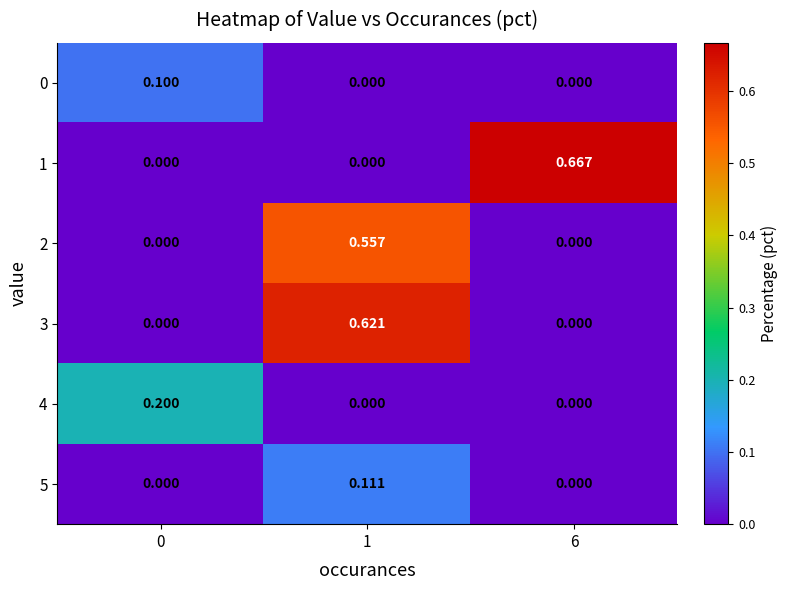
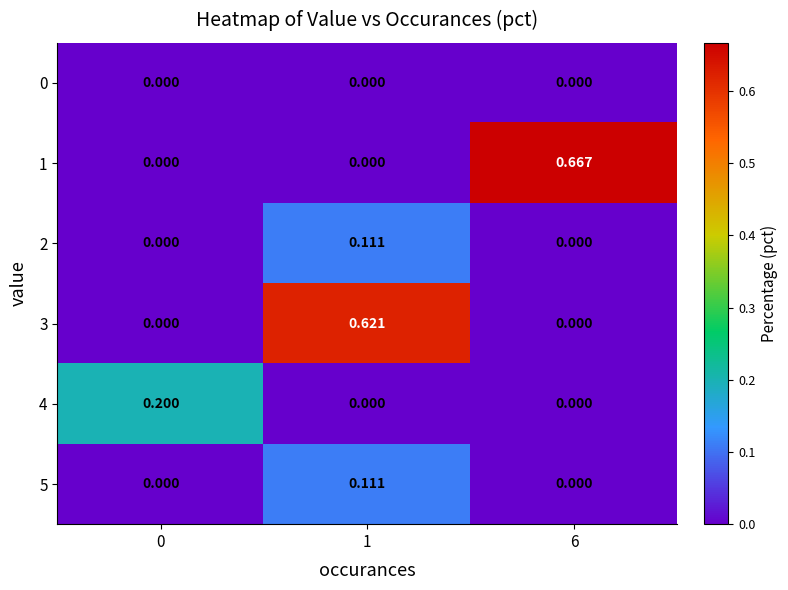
0, 0: 0.100 -> 0.000
2, 1: 0.557 -> 0.111
